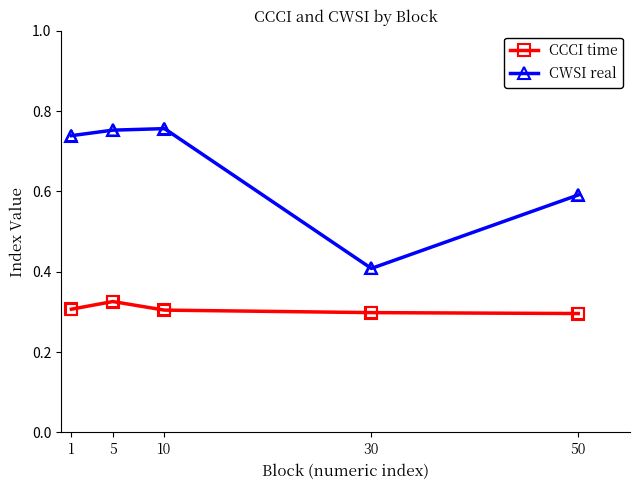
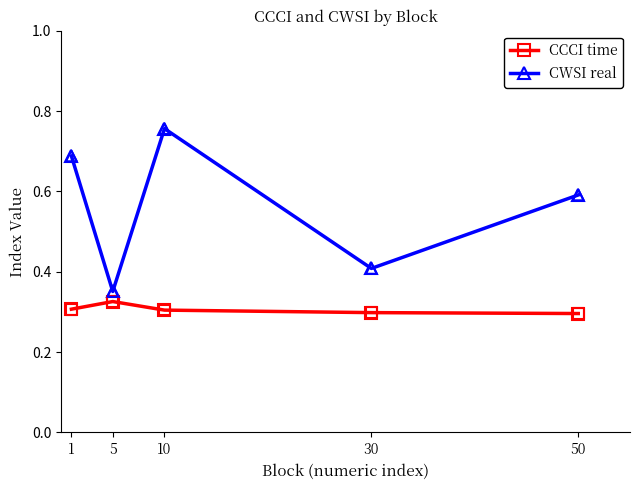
CWSI real, 1: 0.74 -> 0.69
CWSI real, 5: 0.75 -> 0.35
